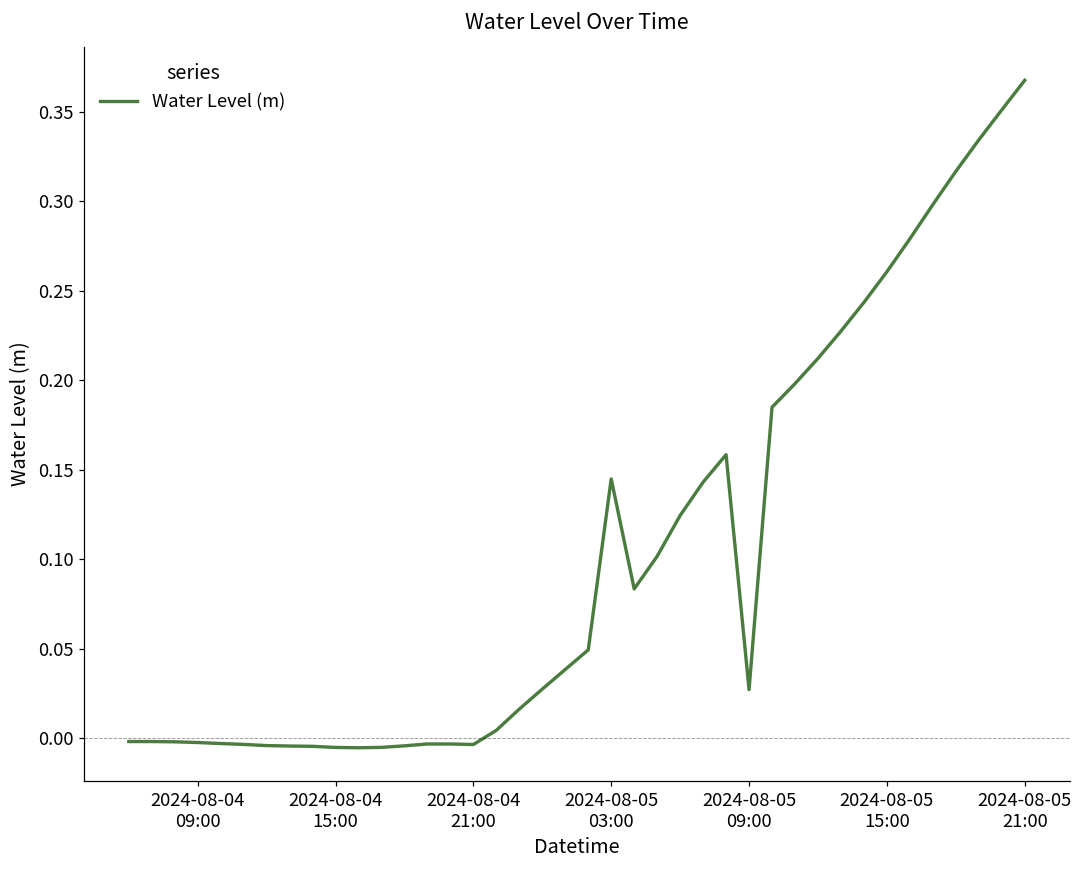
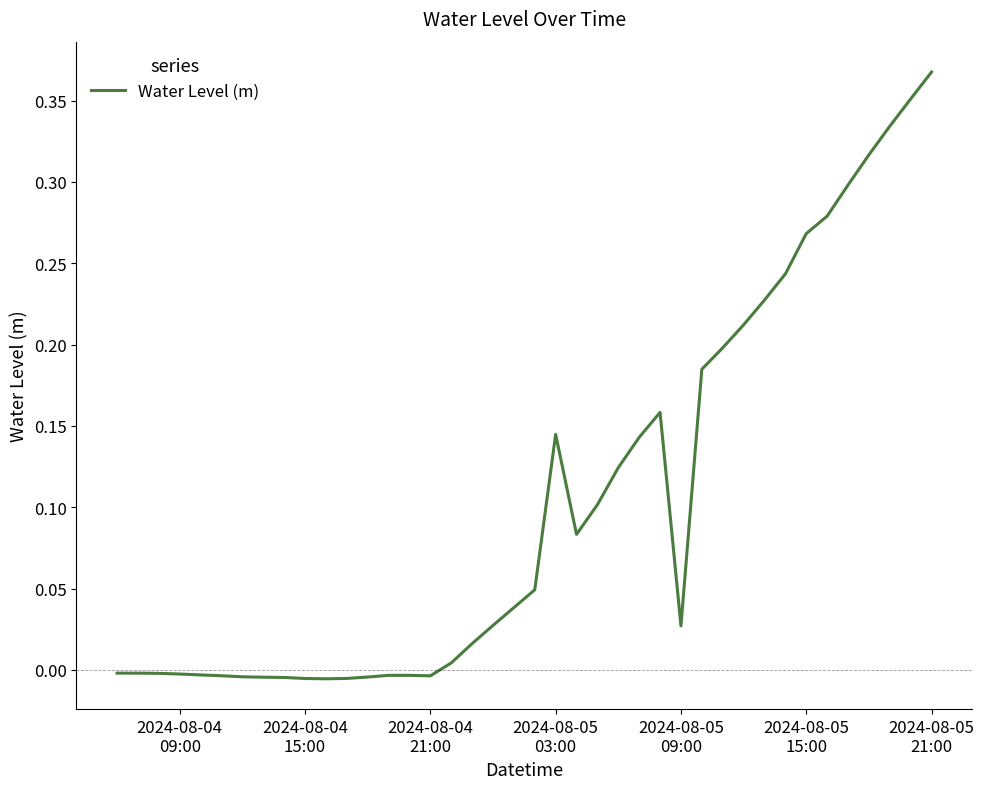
2024-08-05 15:00: 0.261 -> 0.268
